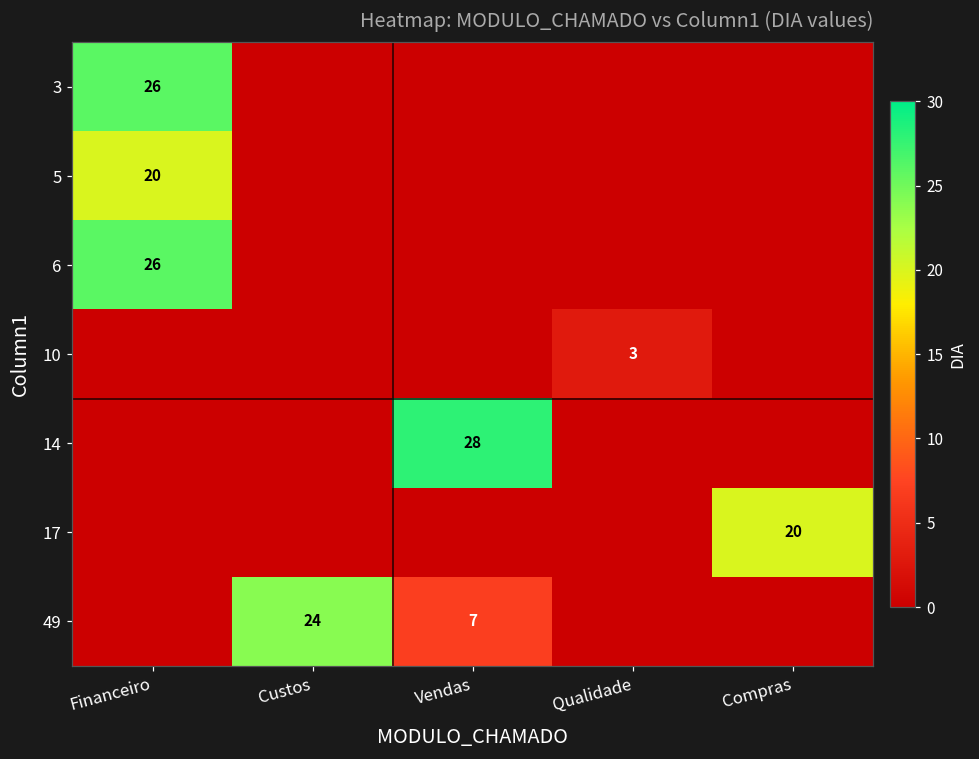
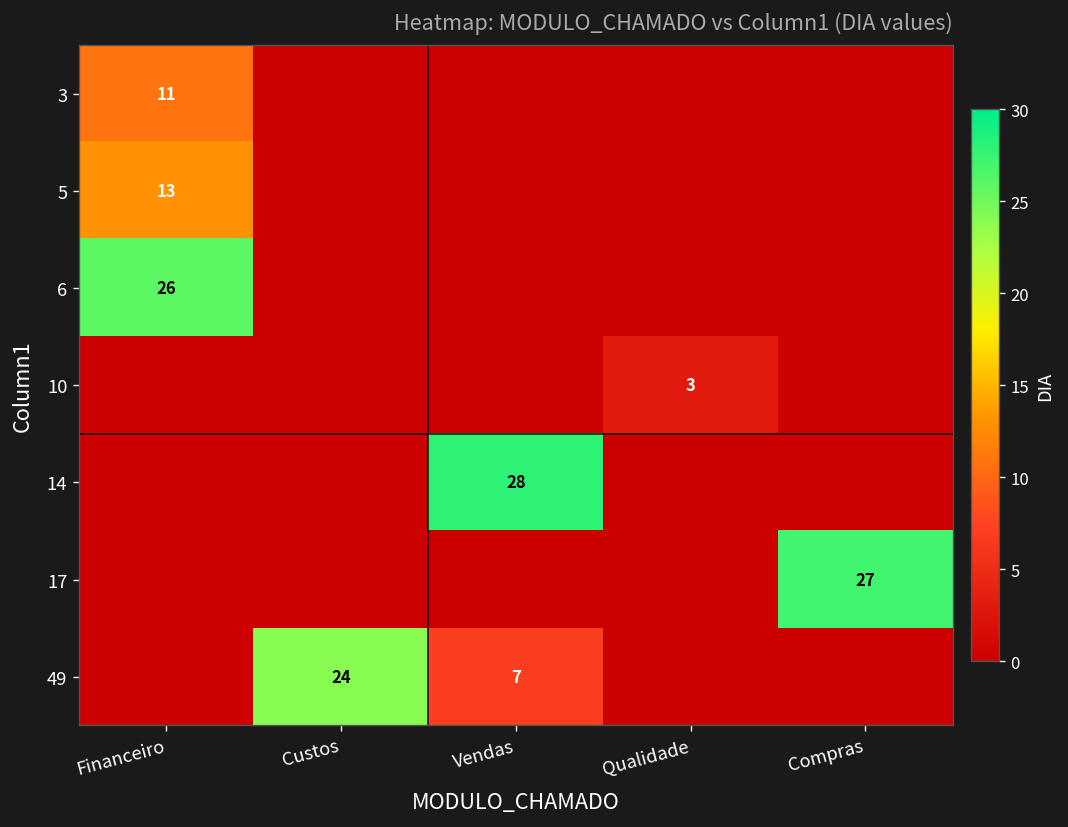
3, Financeiro: 26 -> 11
5, Financeiro: 20 -> 13
17, Compras: 20 -> 27
